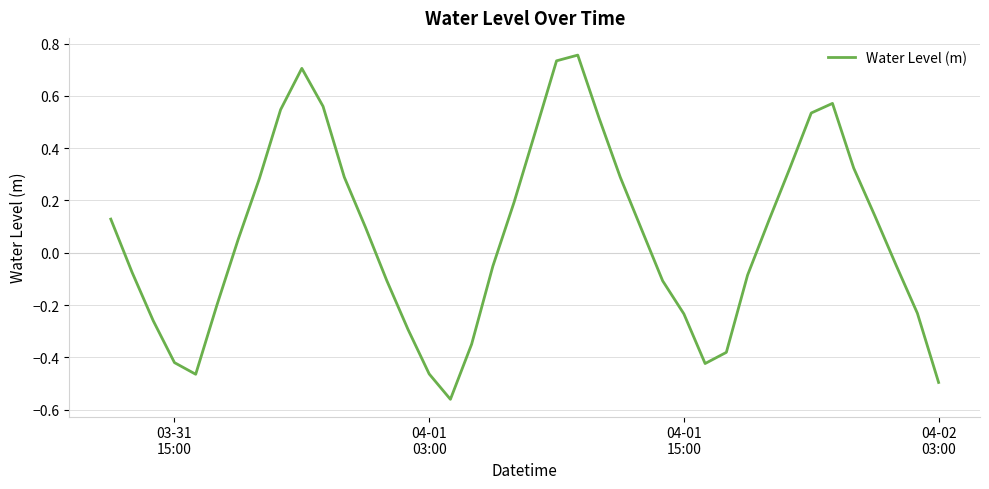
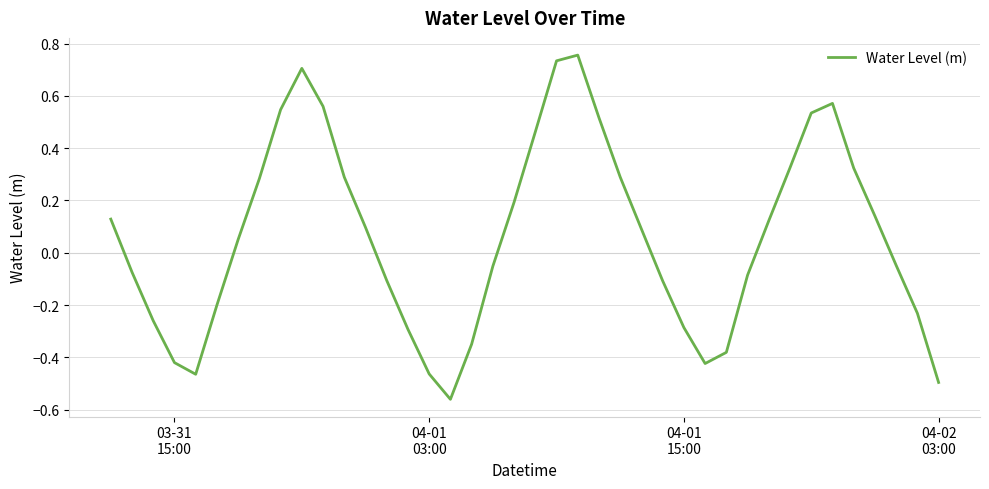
04-01 15:00: -0.23 -> -0.29
